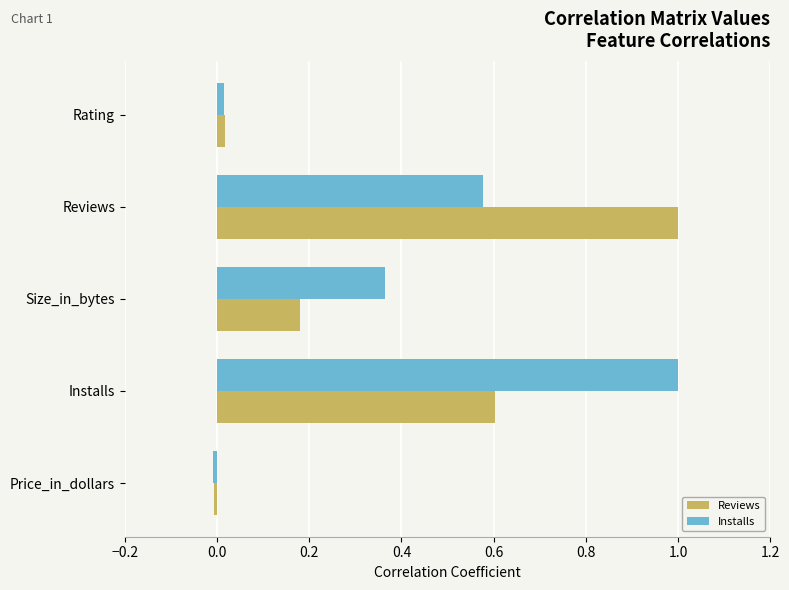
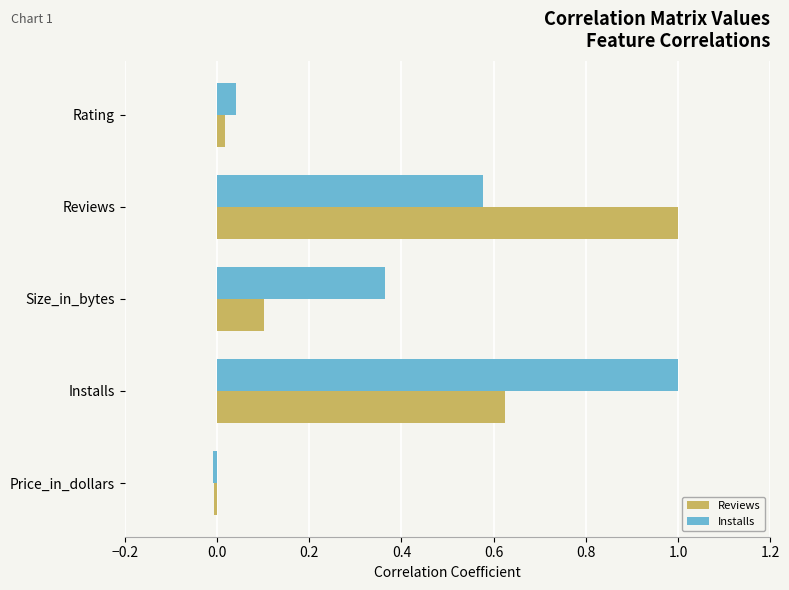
Installs, Rating: 0.02 -> 0.04
Reviews, Size_in_bytes: 0.18 -> 0.10
Reviews, Installs: 0.60 -> 0.63
